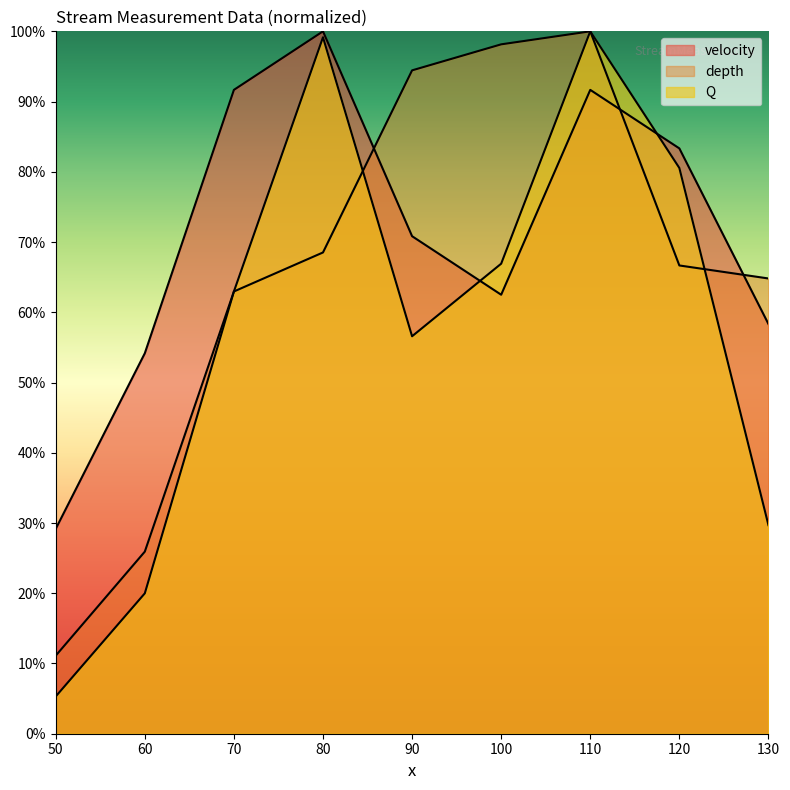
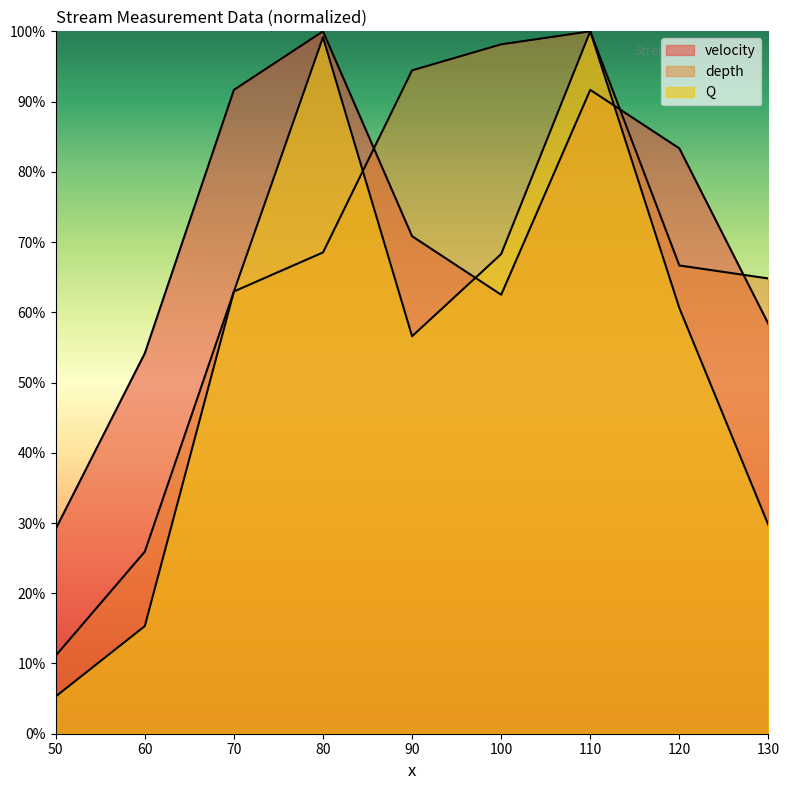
Q, 60: 20% -> 15%
Q, 100: 67% -> 68%
Q, 120: 81% -> 61%
